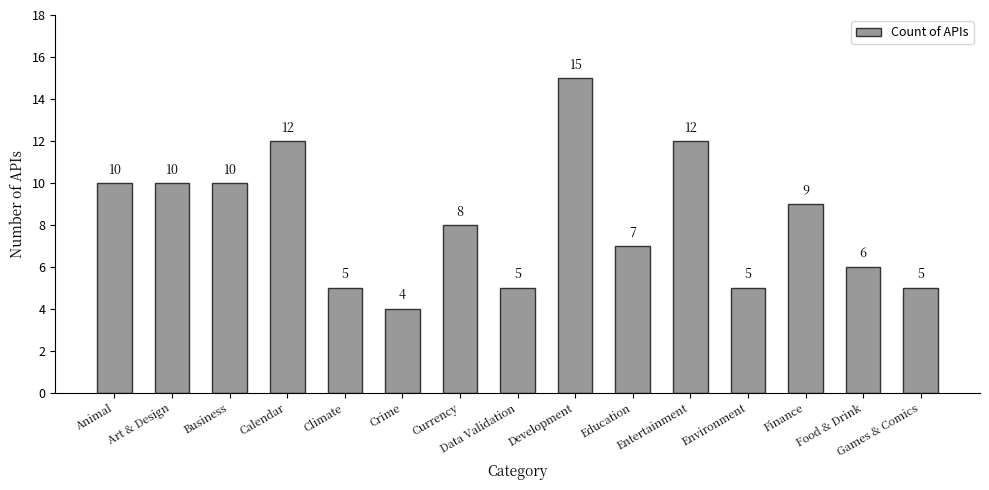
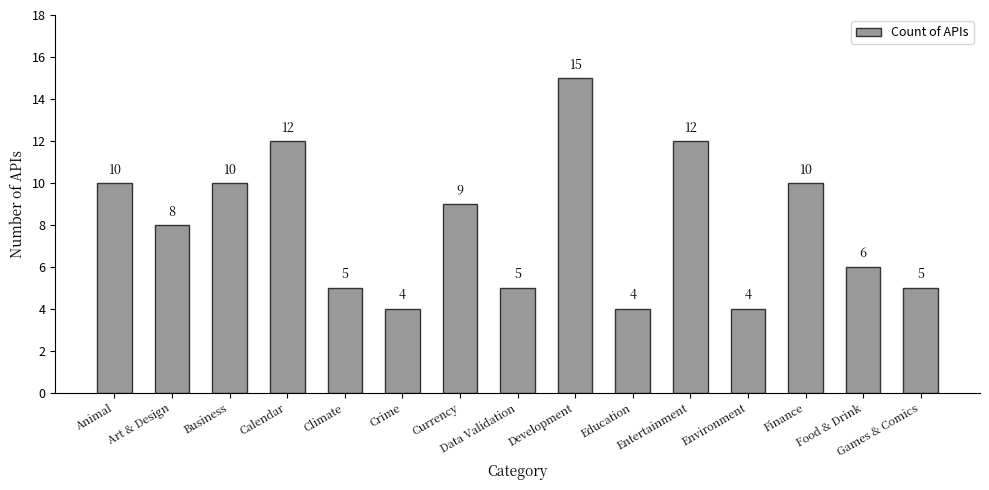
Art & Design: 10 -> 8
Currency: 8 -> 9
Education: 7 -> 4
Environment: 5 -> 4
Finance: 9 -> 10
